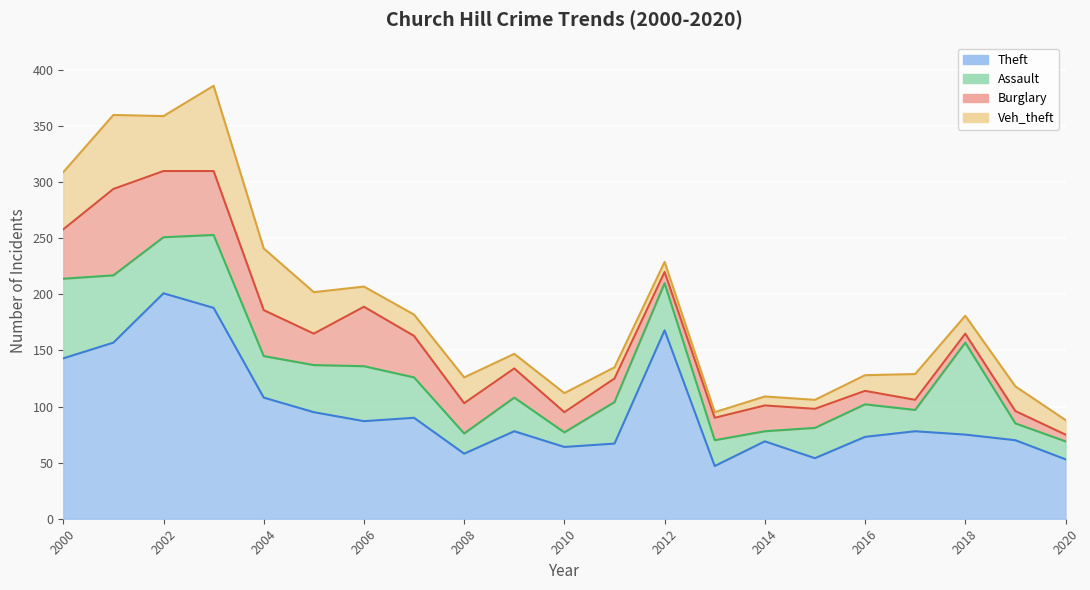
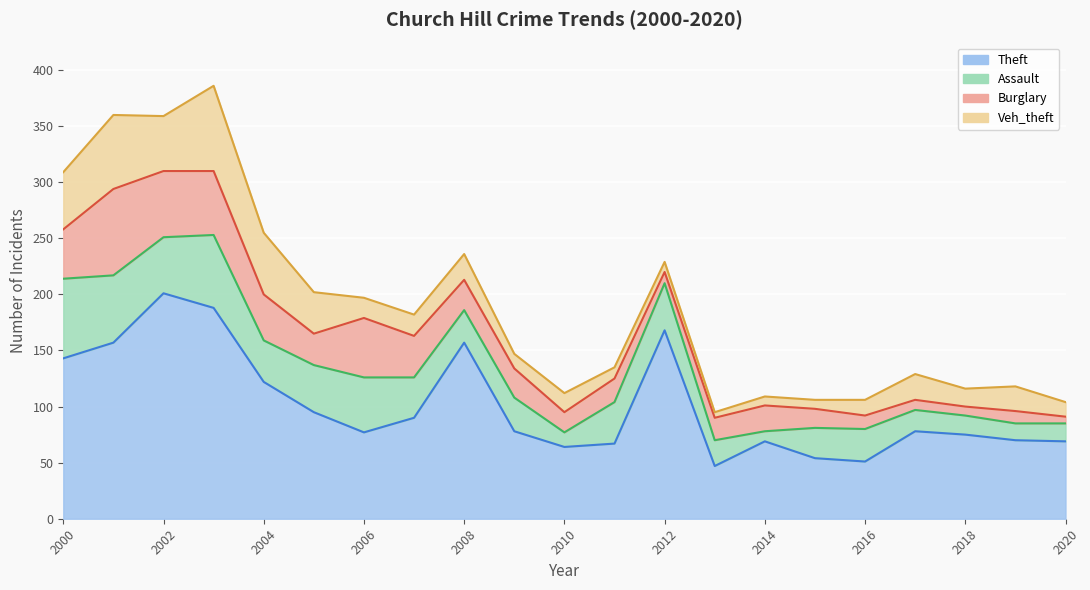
Theft, 2004: 108 -> 122
Theft, 2006: 87 -> 77
Theft, 2008: 58 -> 157
Assault, 2008: 18 -> 29
Theft, 2016: 73 -> 51
Assault, 2018: 82 -> 17
Theft, 2020: 53 -> 69
